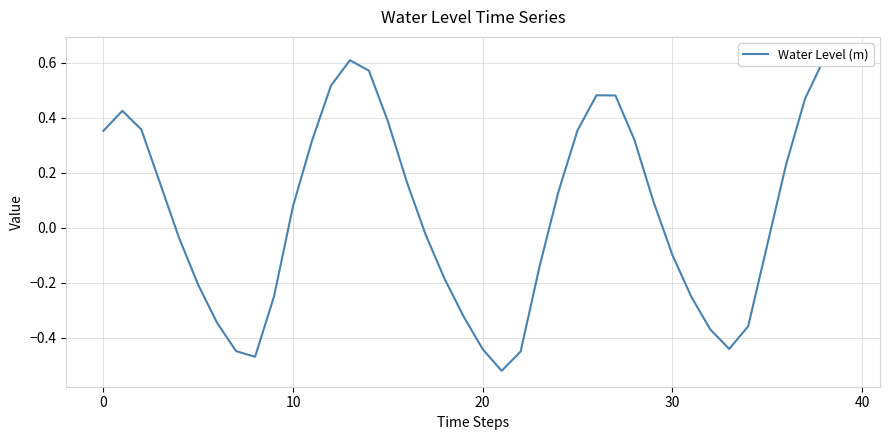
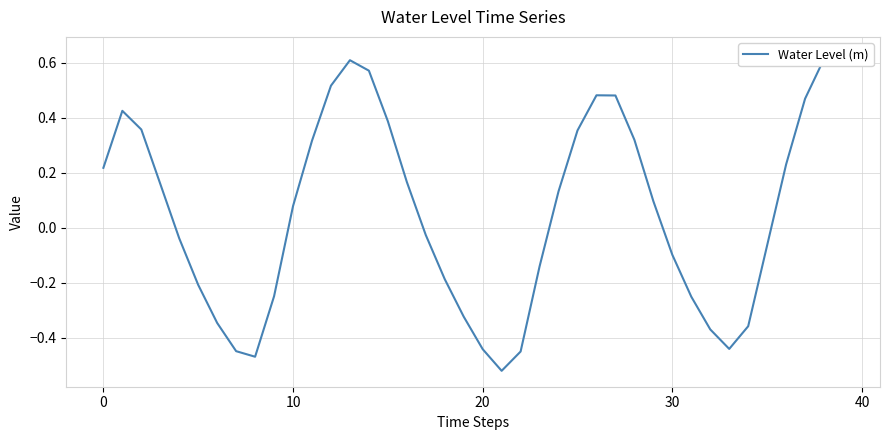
0: 0.35 -> 0.22
